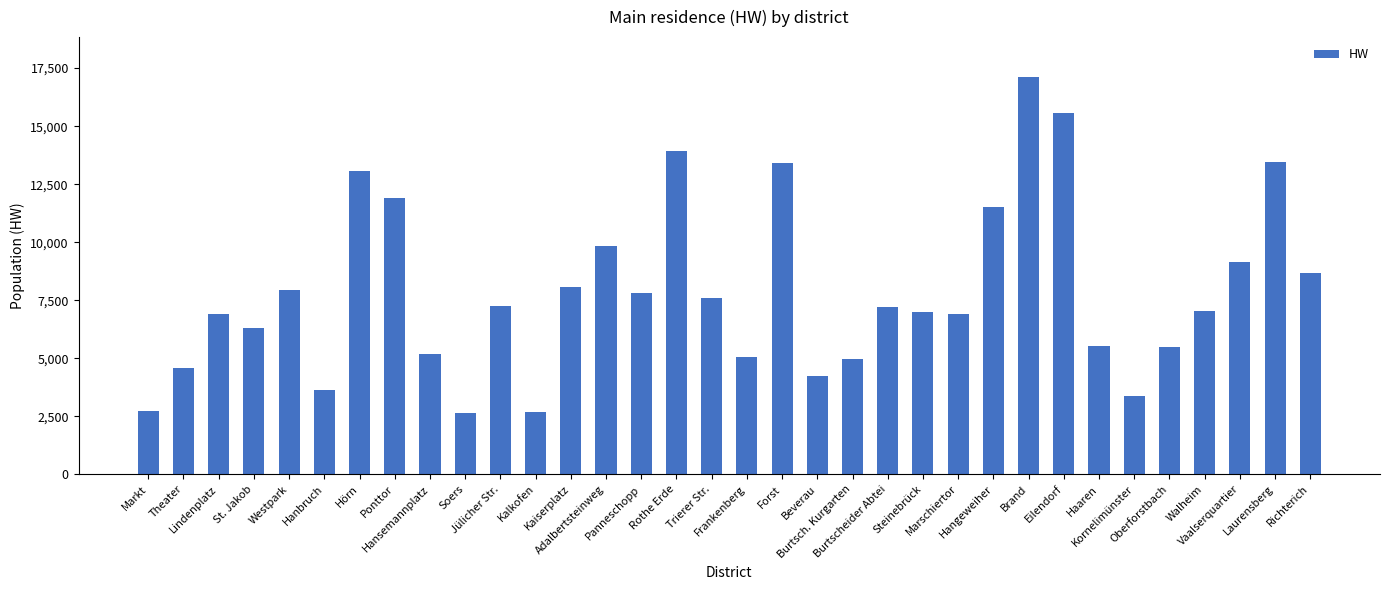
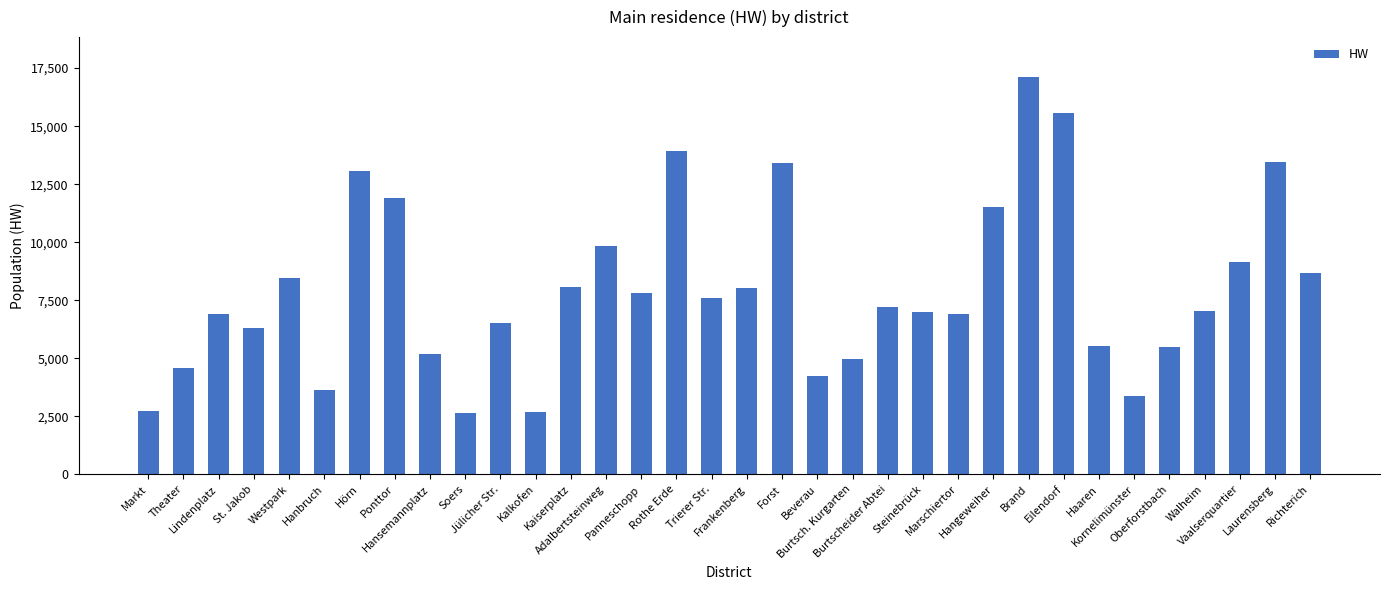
Westpark: 8,000 -> 8,400
Jülicher Str.: 7,200 -> 6,500
Frankenberg: 5,100 -> 8,000
